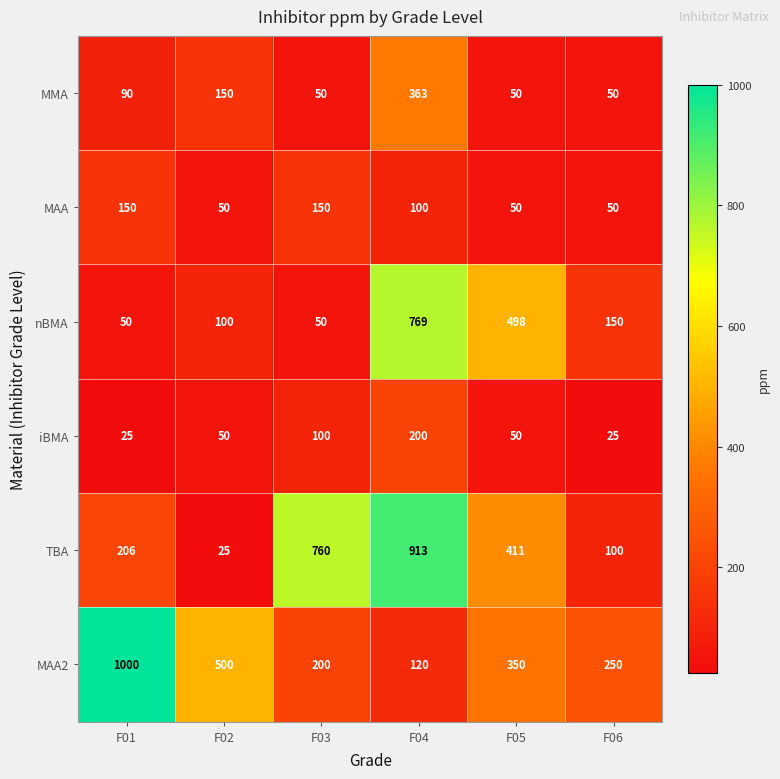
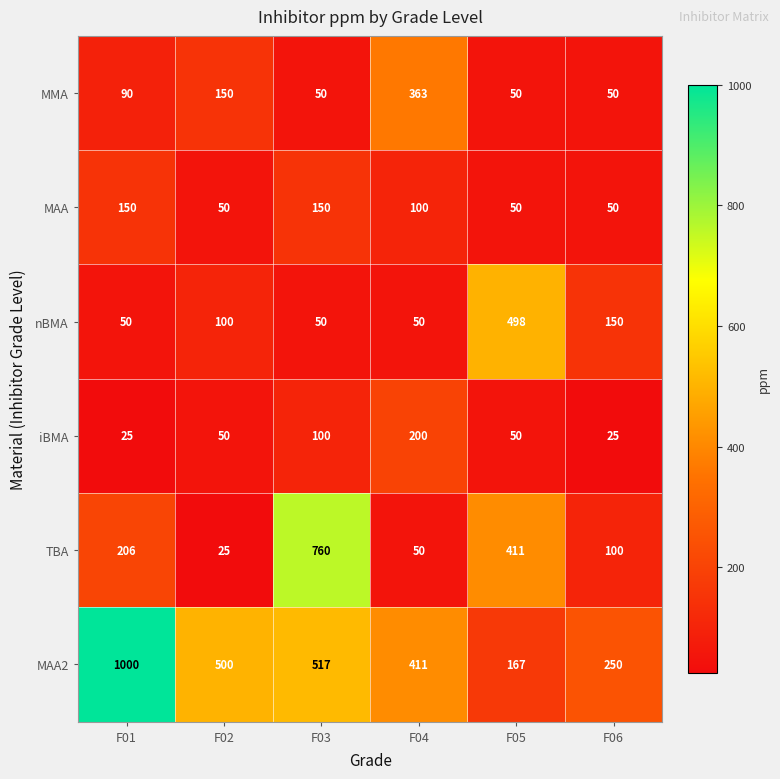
nBMA, F04: 769 -> 50
TBA, F04: 913 -> 50
MAA2, F03: 200 -> 517
MAA2, F04: 120 -> 411
MAA2, F05: 350 -> 167
